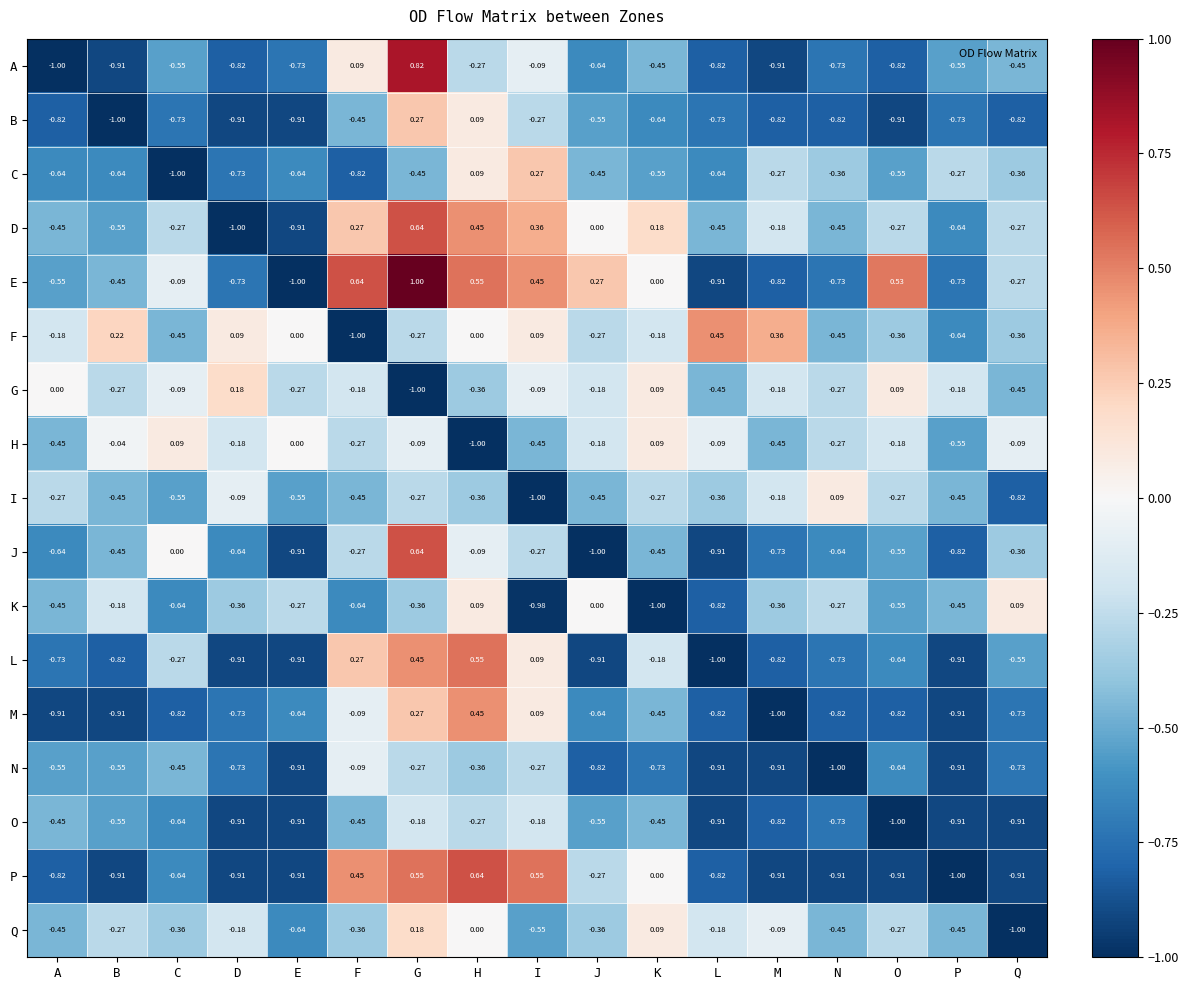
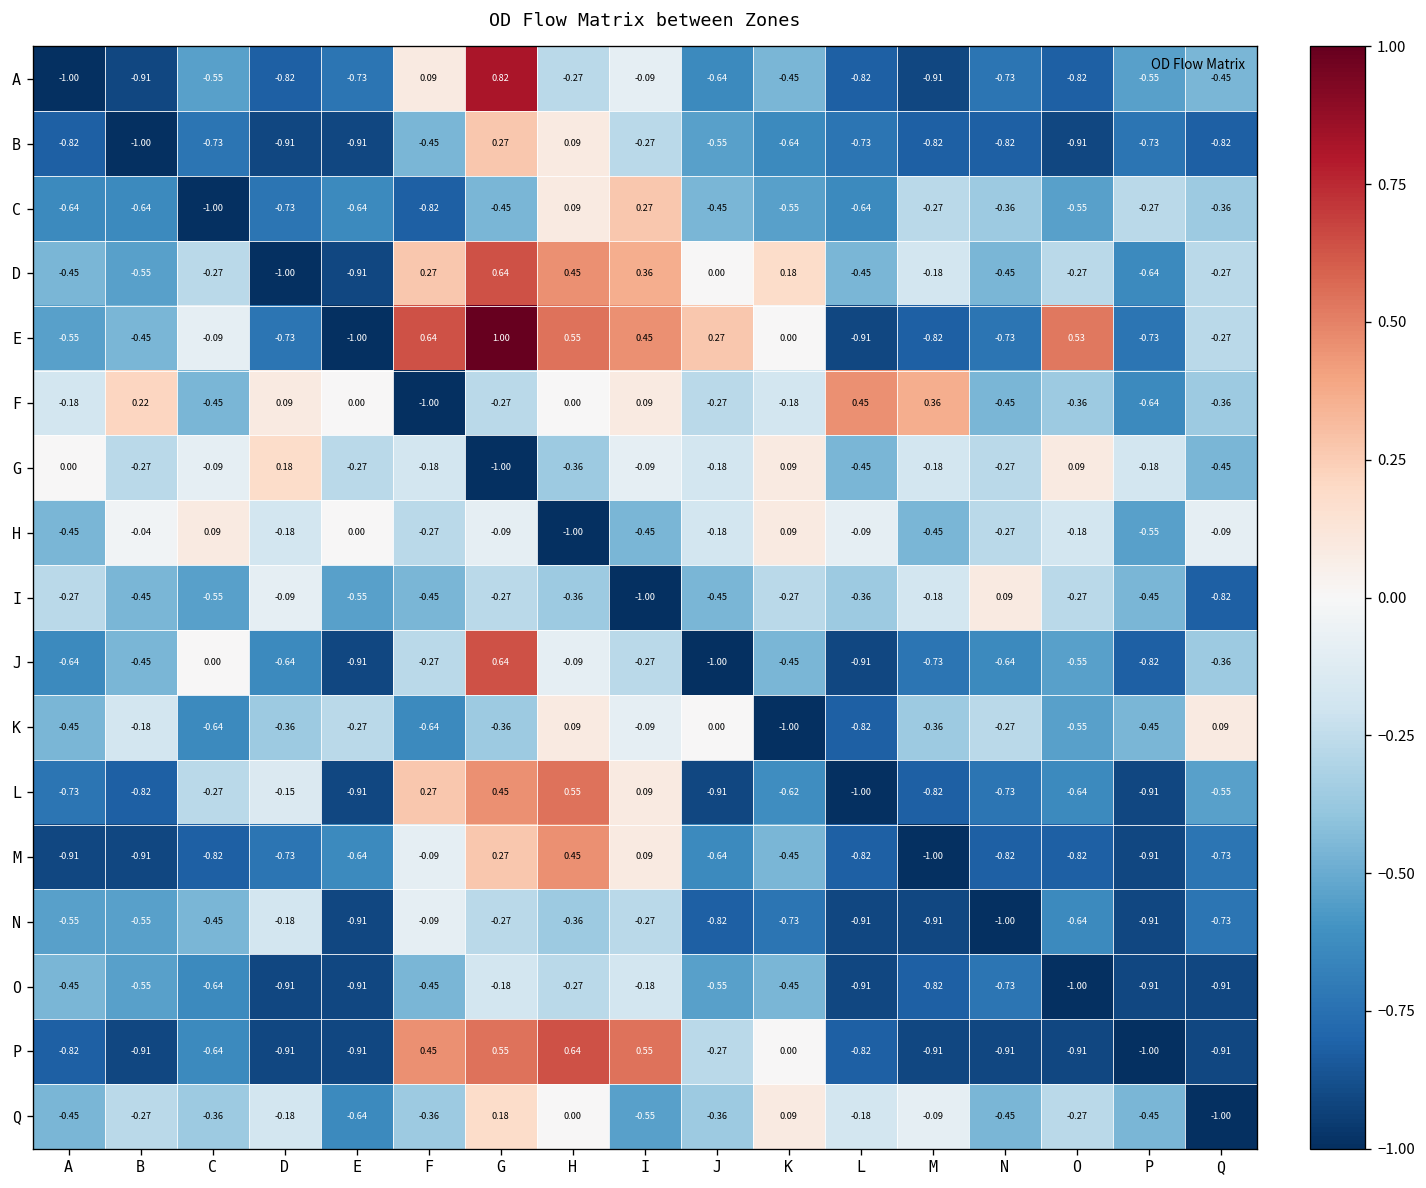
K, I: -0.98 -> -0.09
L, D: -0.91 -> -0.15
L, K: -0.18 -> -0.62
N, D: -0.73 -> -0.18
